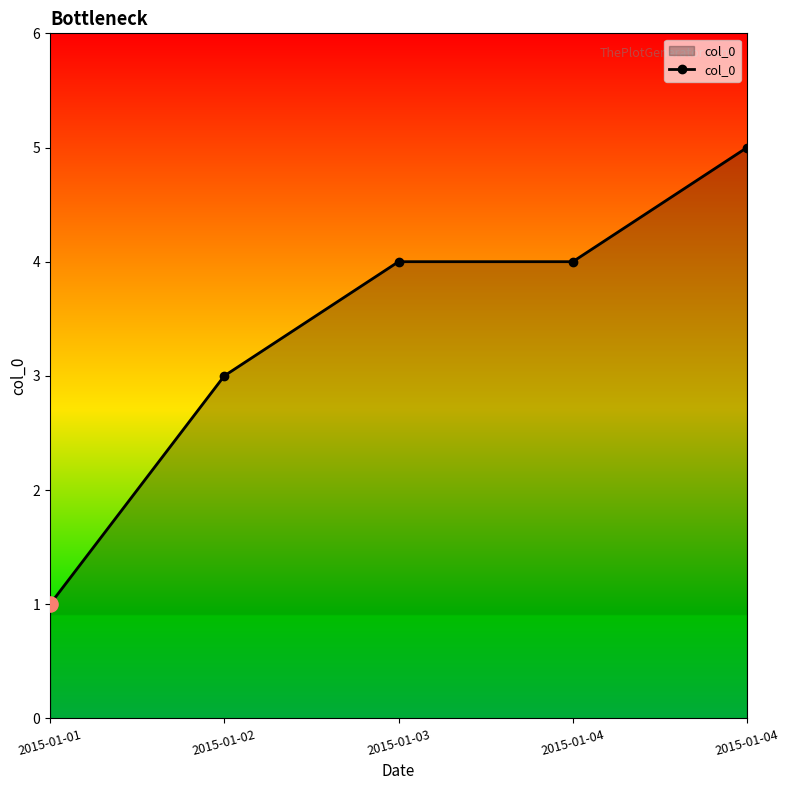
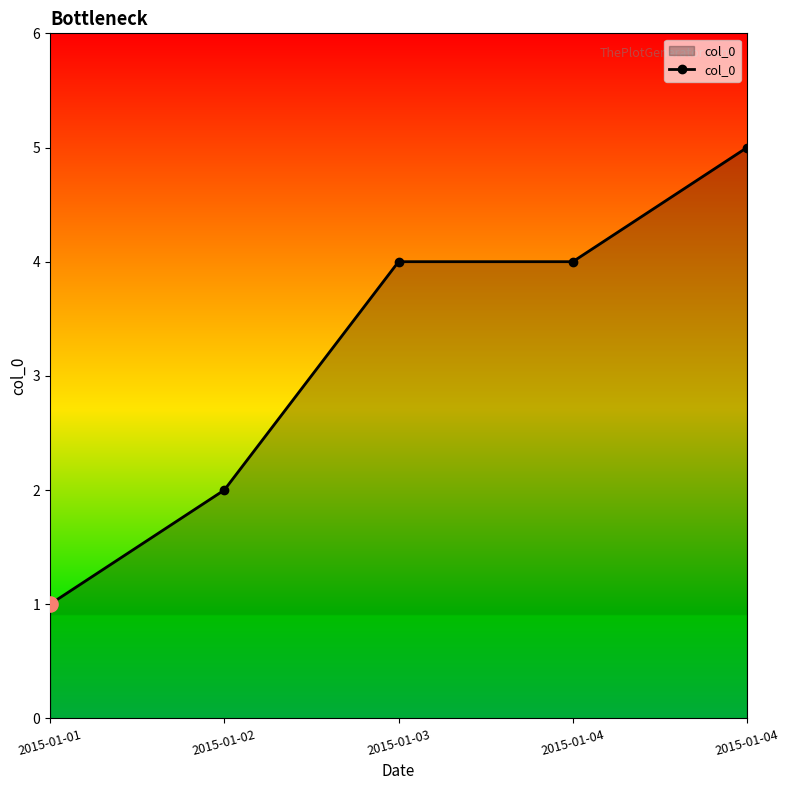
col_0, 2015-01-02: 3 -> 2
